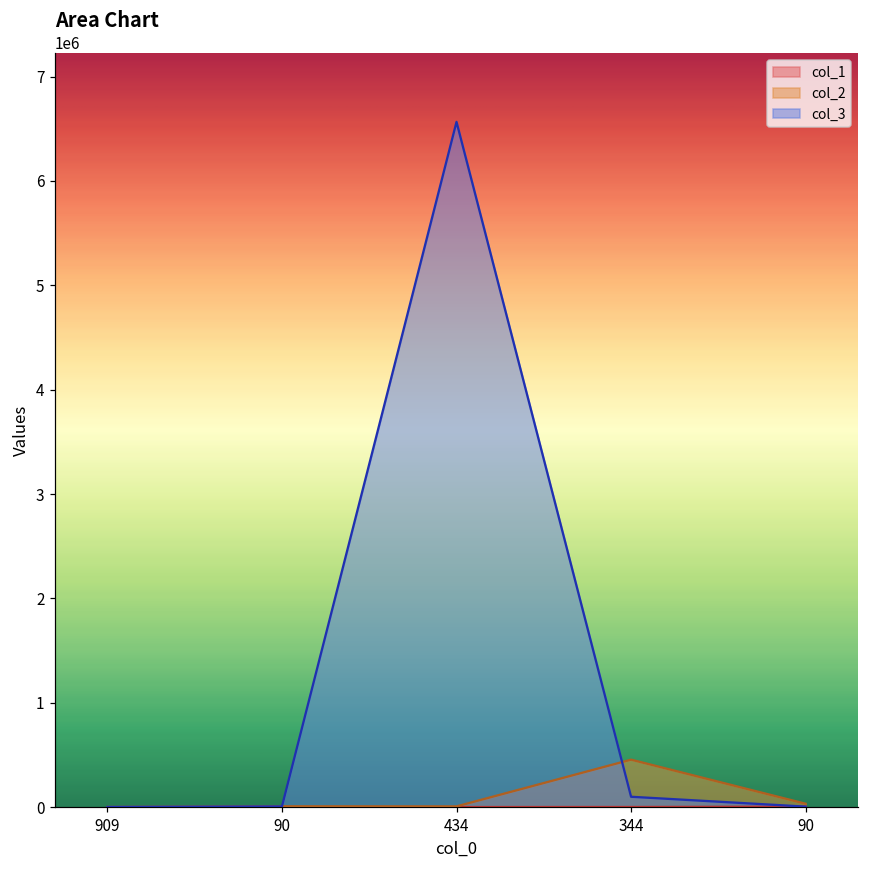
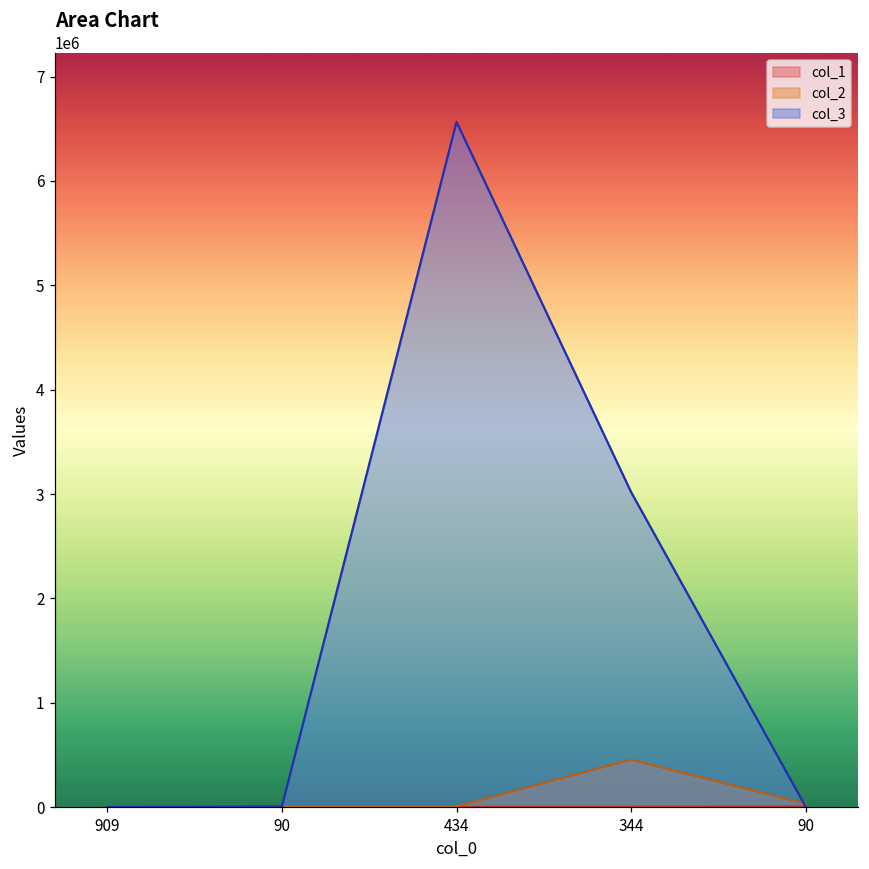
col_3, 344: 100000 -> 3000000
